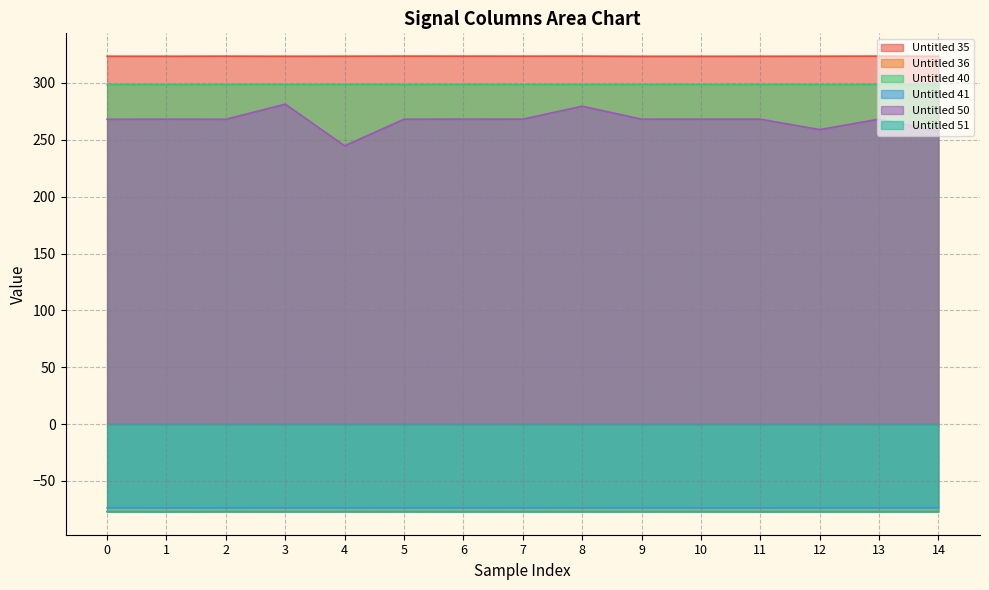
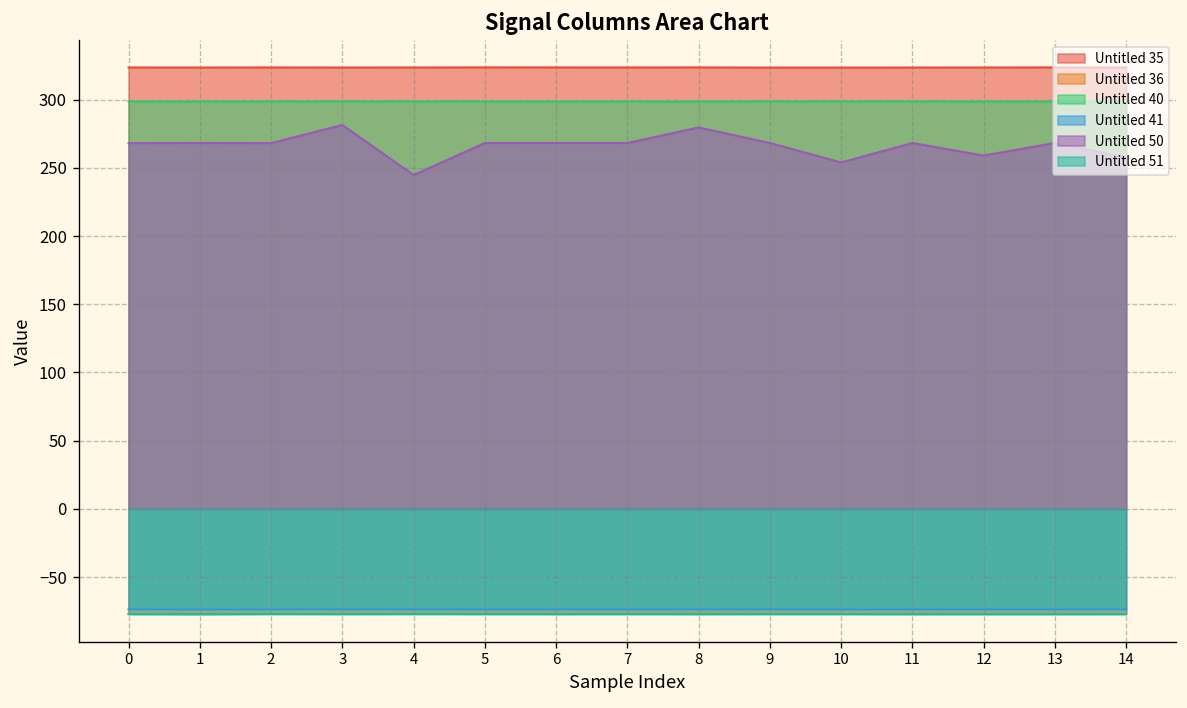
Untitled 50, 10: 268 -> 254
